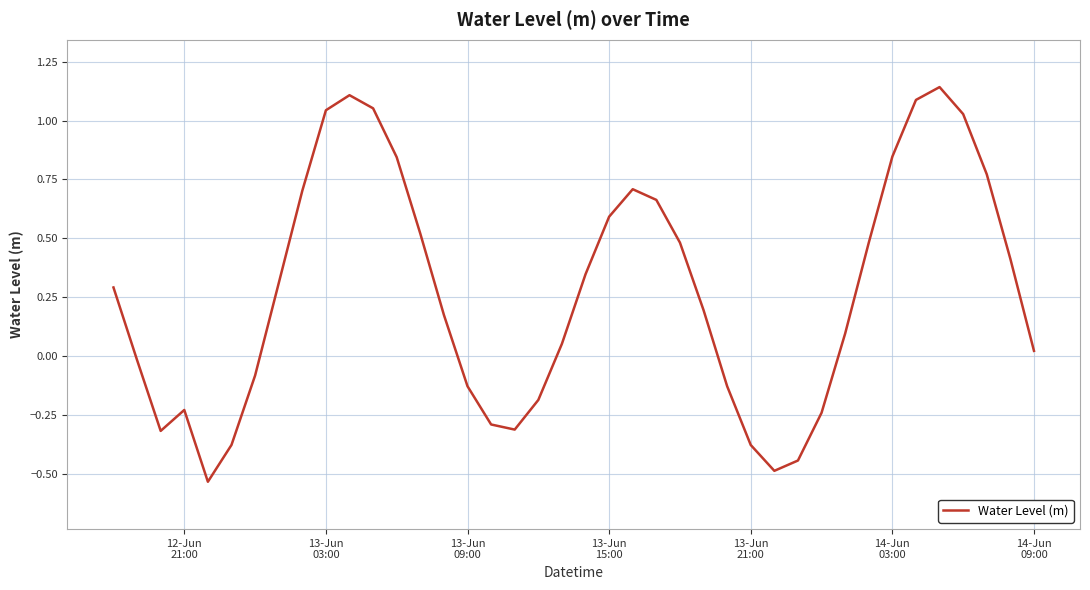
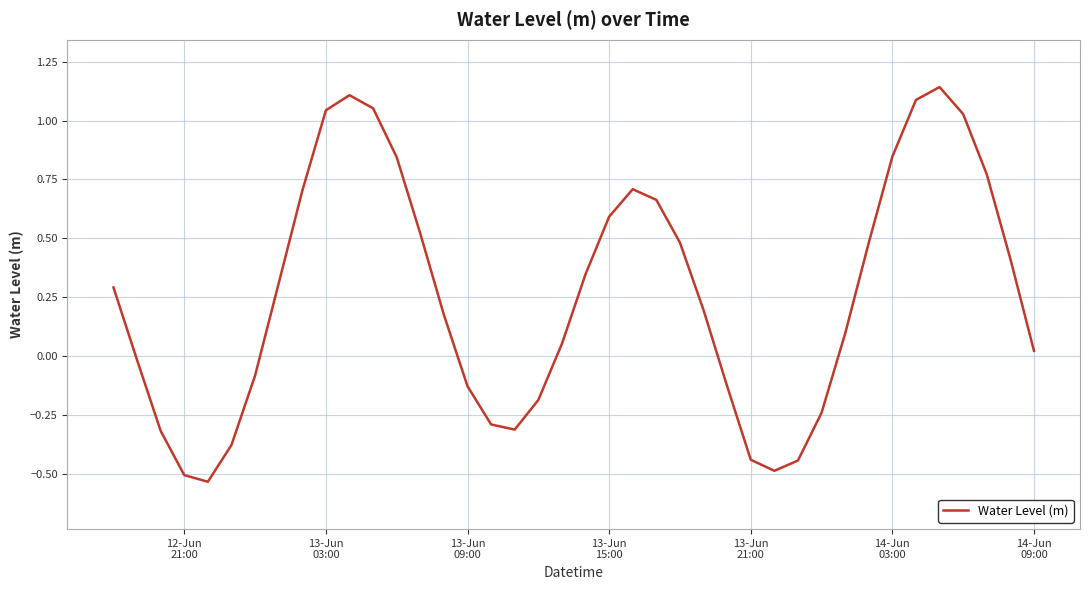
12-Jun 21:00: -0.23 -> -0.50
13-Jun 21:00: -0.38 -> -0.44
